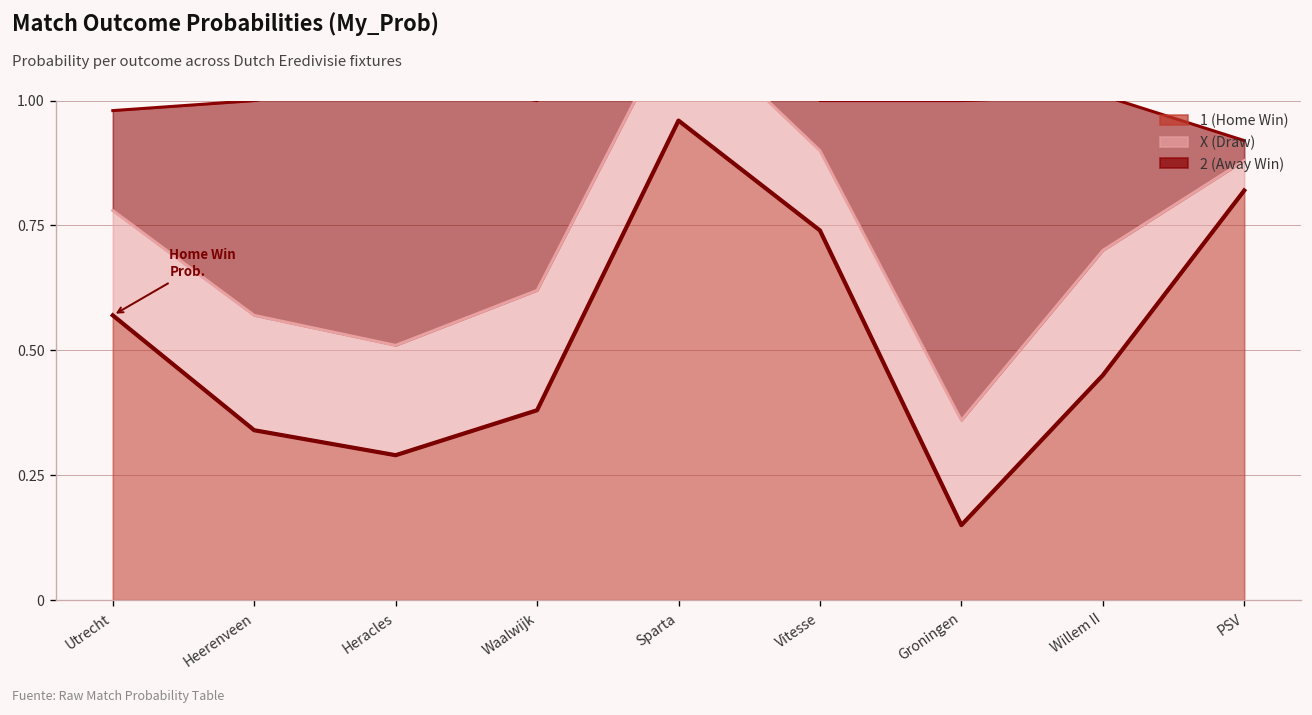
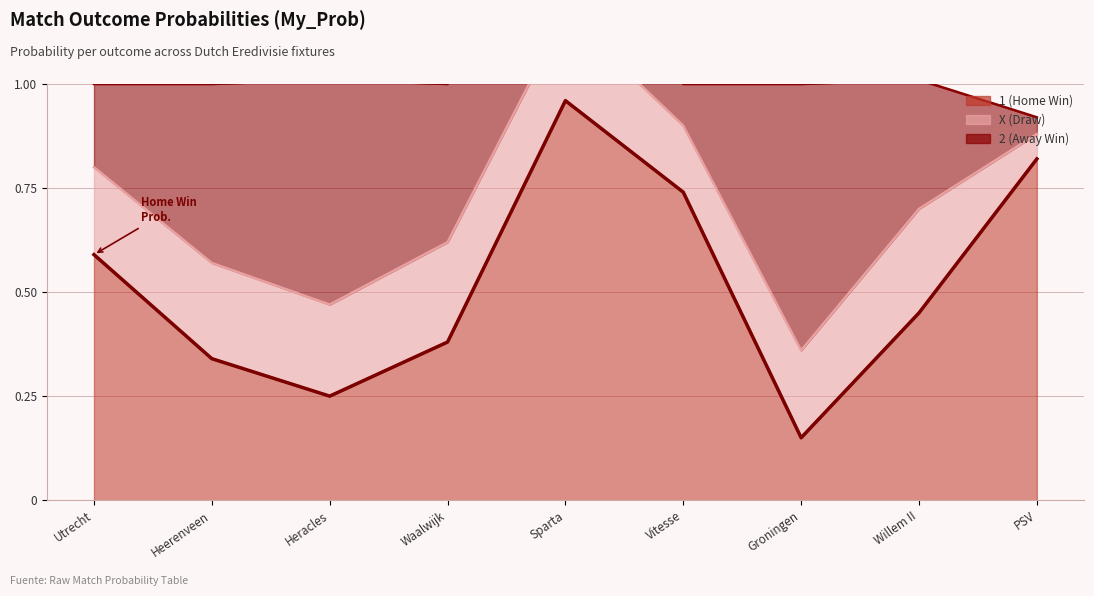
1 (Home Win), Utrecht: 0.57 -> 0.59
1 (Home Win), Heracles: 0.29 -> 0.25
